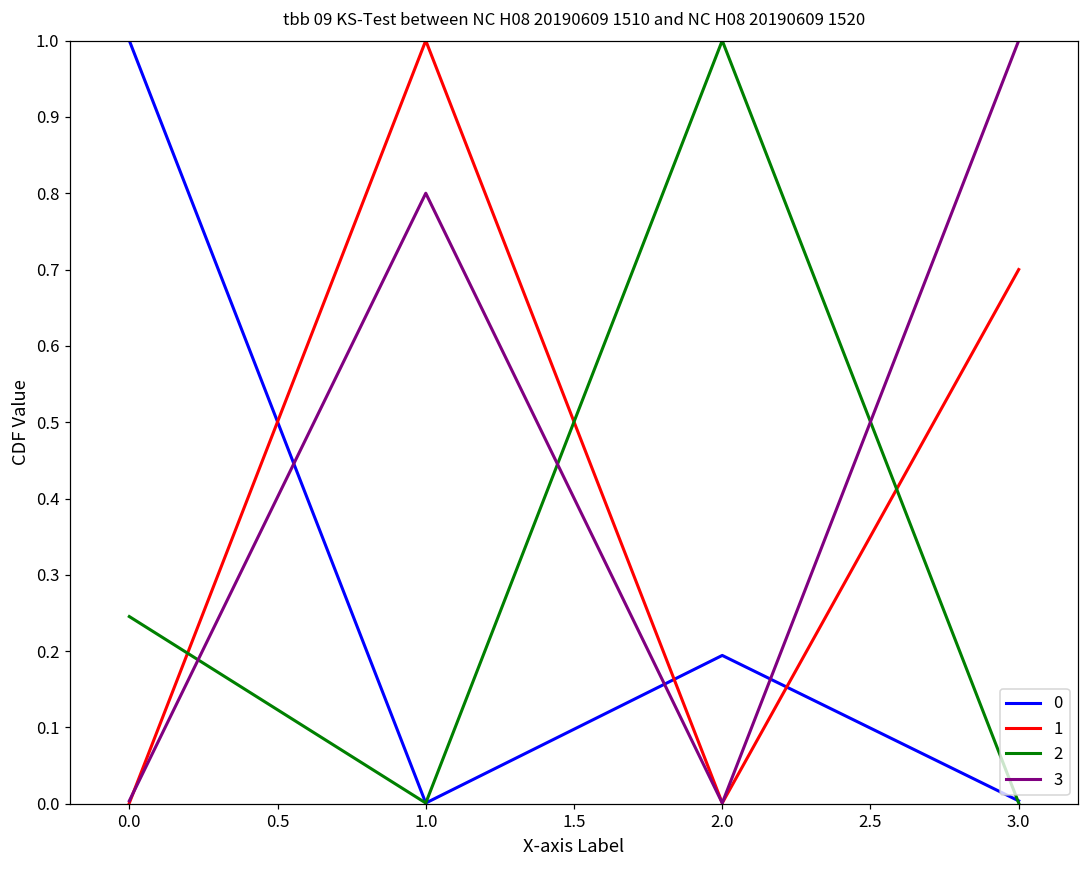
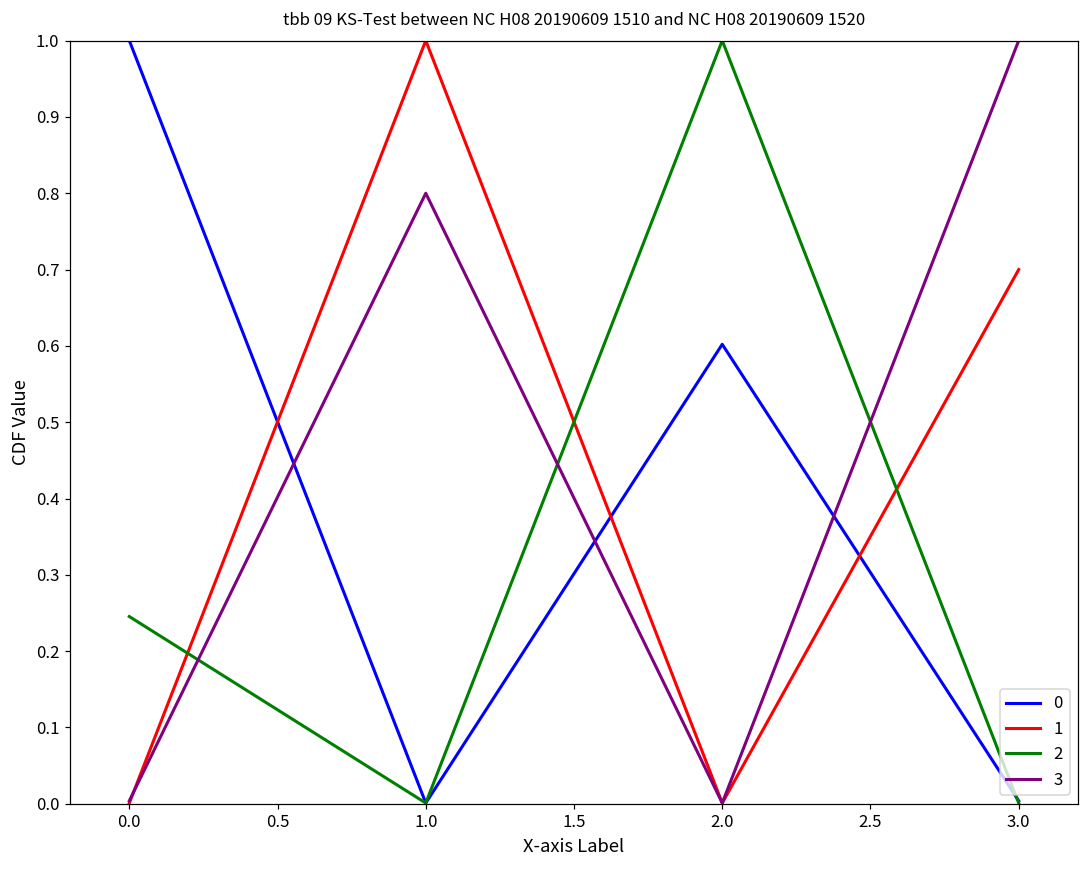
0, 2.0: 0.19 -> 0.60
